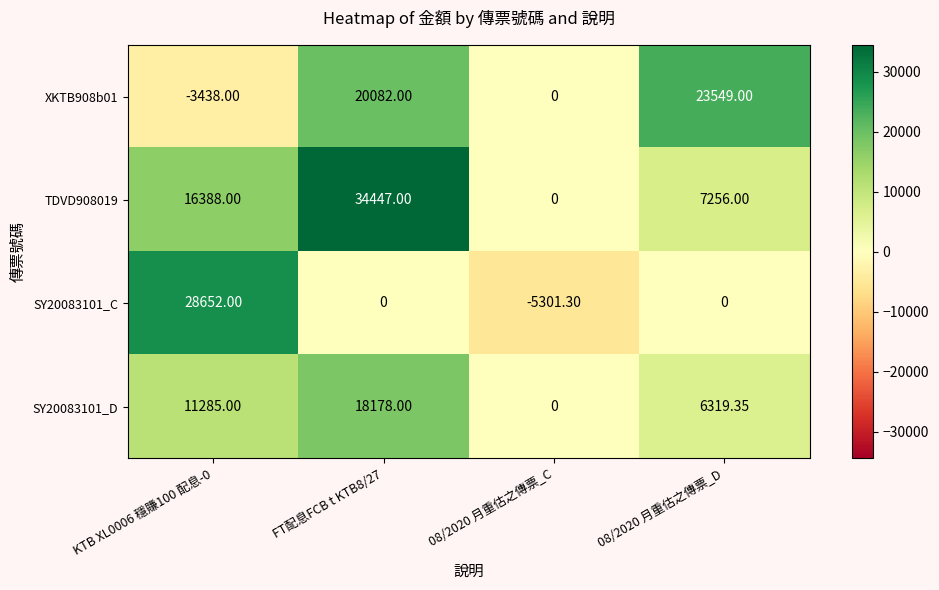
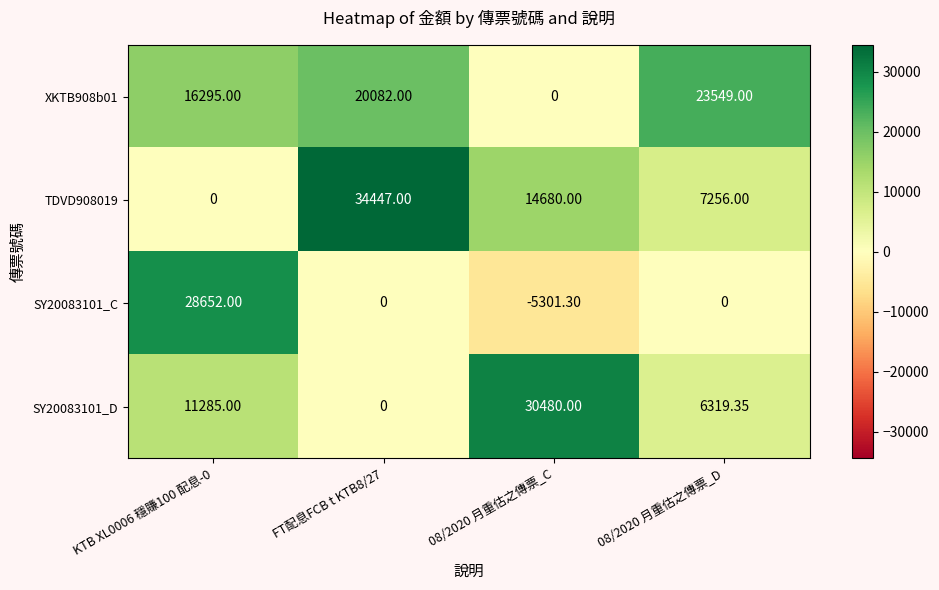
XKTB908b01, KTB XL0006 穩賺100 配息-0: -3438.00 -> 16295.00
TDVD908019, KTB XL0006 穩賺100 配息-0: 16388.00 -> 0
TDVD908019, 08/2020 月重估之傳票_C: 0 -> 14680.00
SY20083101_D, FT配息FCB t KTB8/27: 18178.00 -> 0
SY20083101_D, 08/2020 月重估之傳票_C: 0 -> 30480.00
